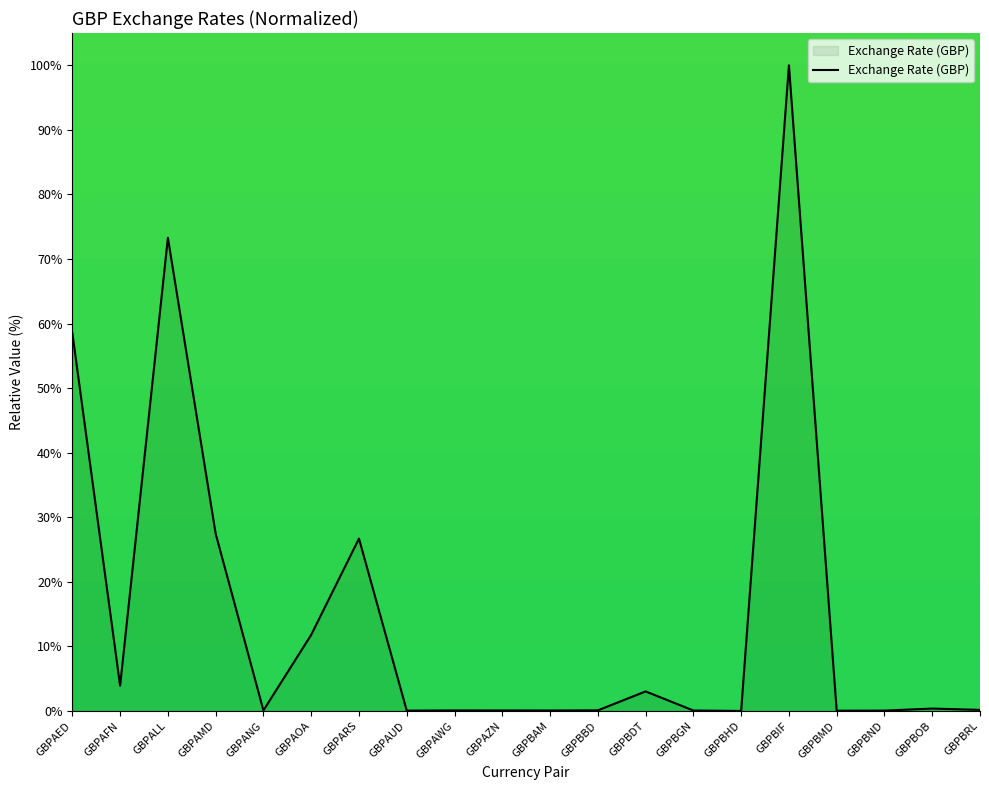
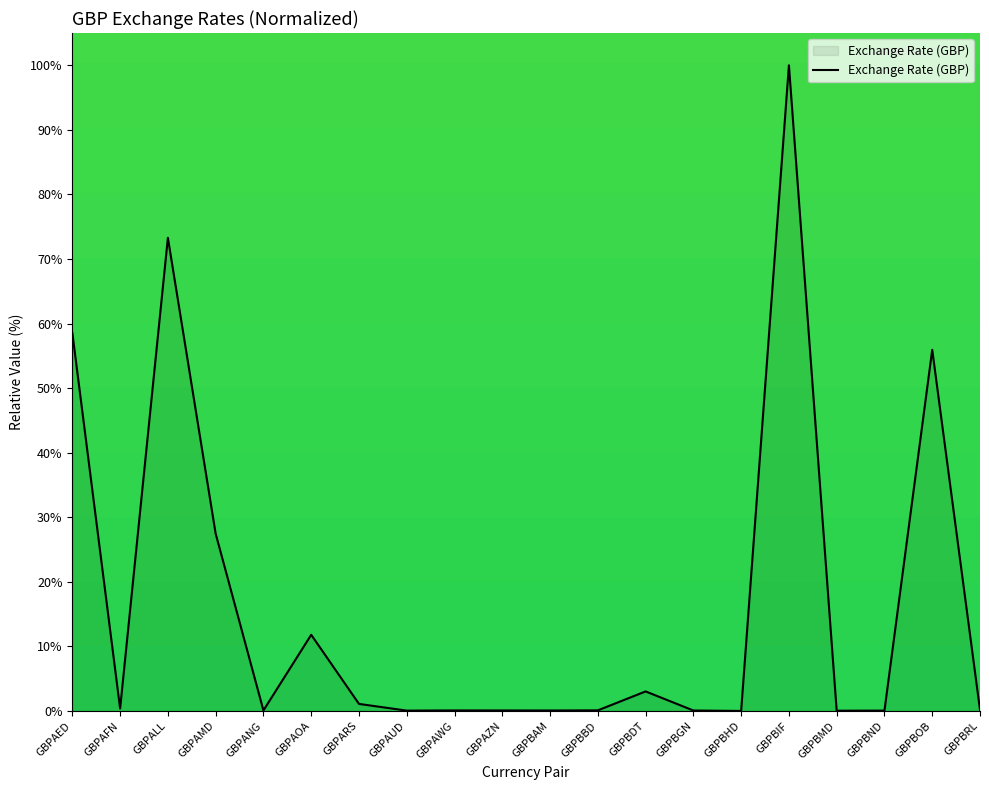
GBPAFN: 4% -> 0%
GBPARS: 27% -> 1%
GBPBOB: 0% -> 56%
